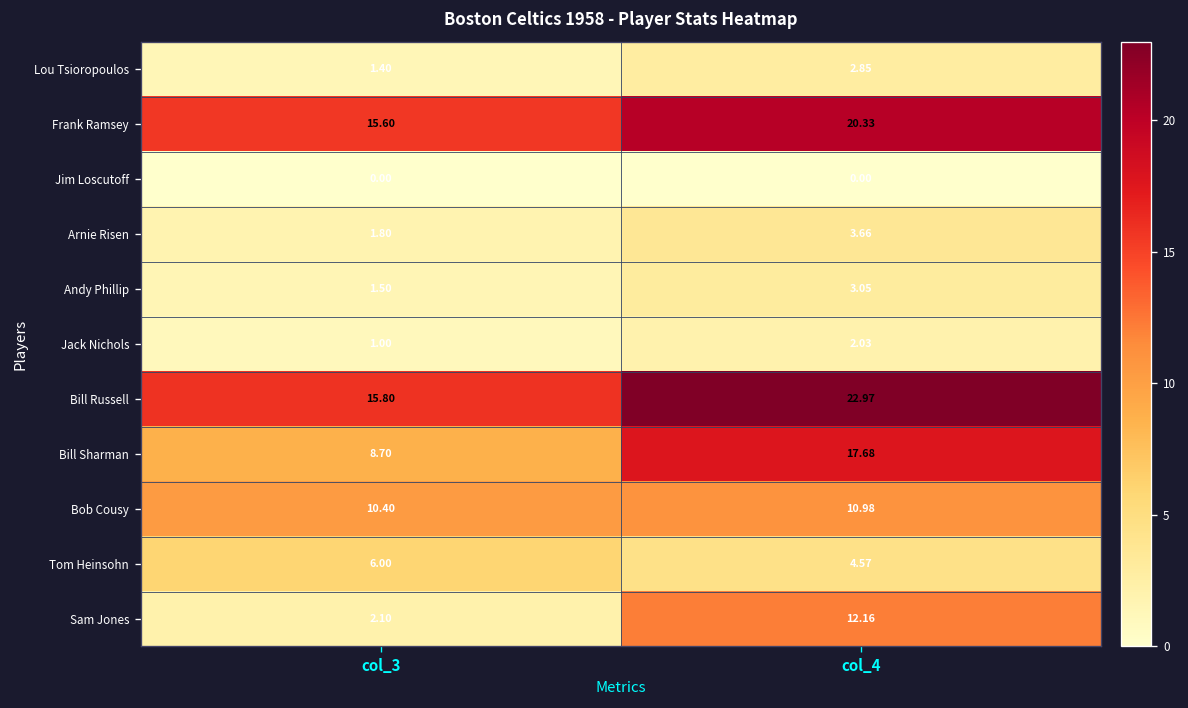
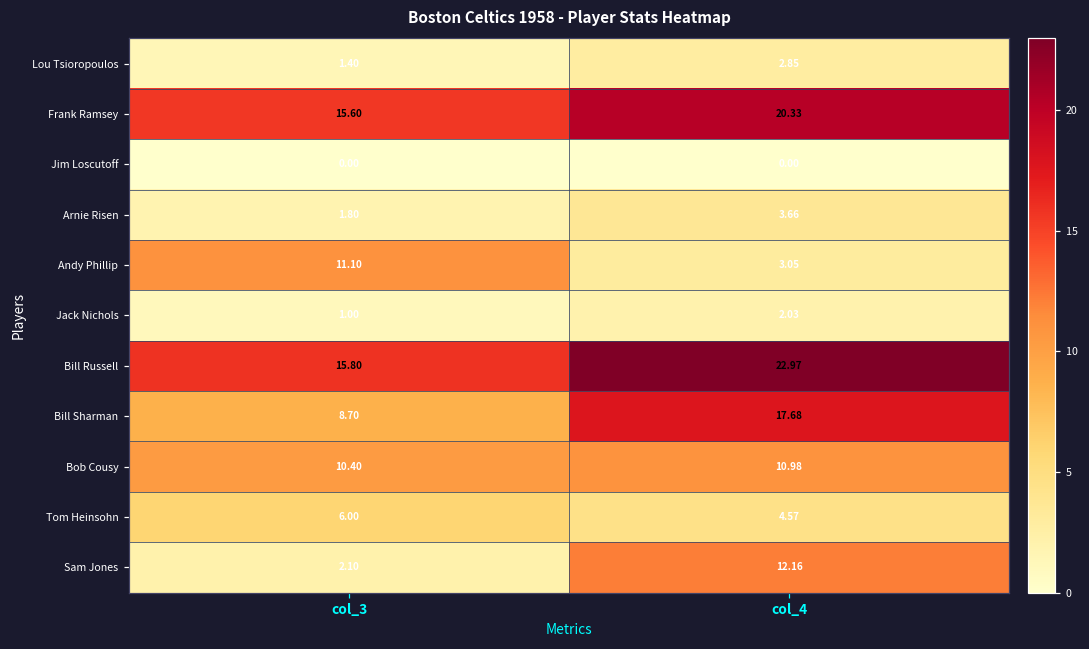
Andy Phillip, col_3: 1.50 -> 11.10
